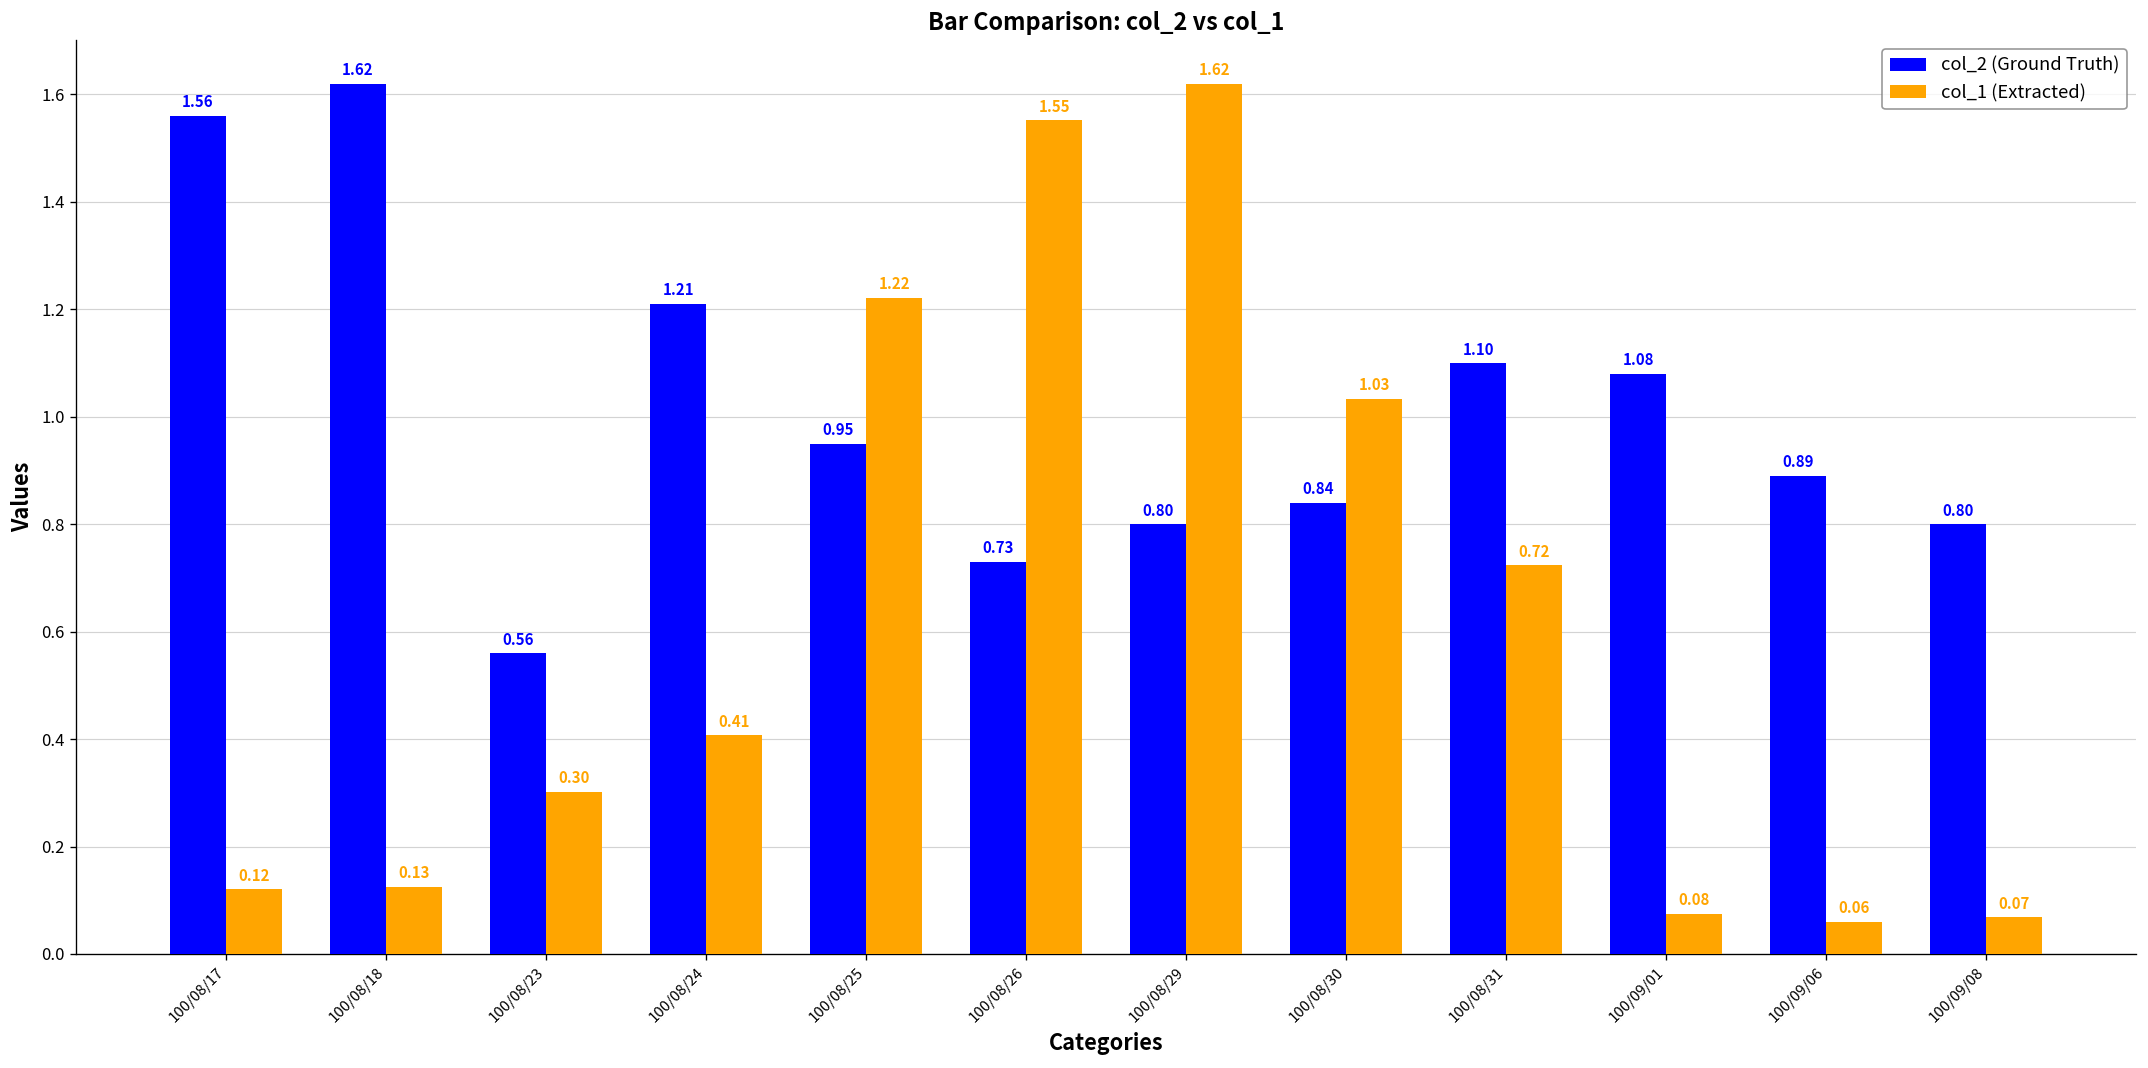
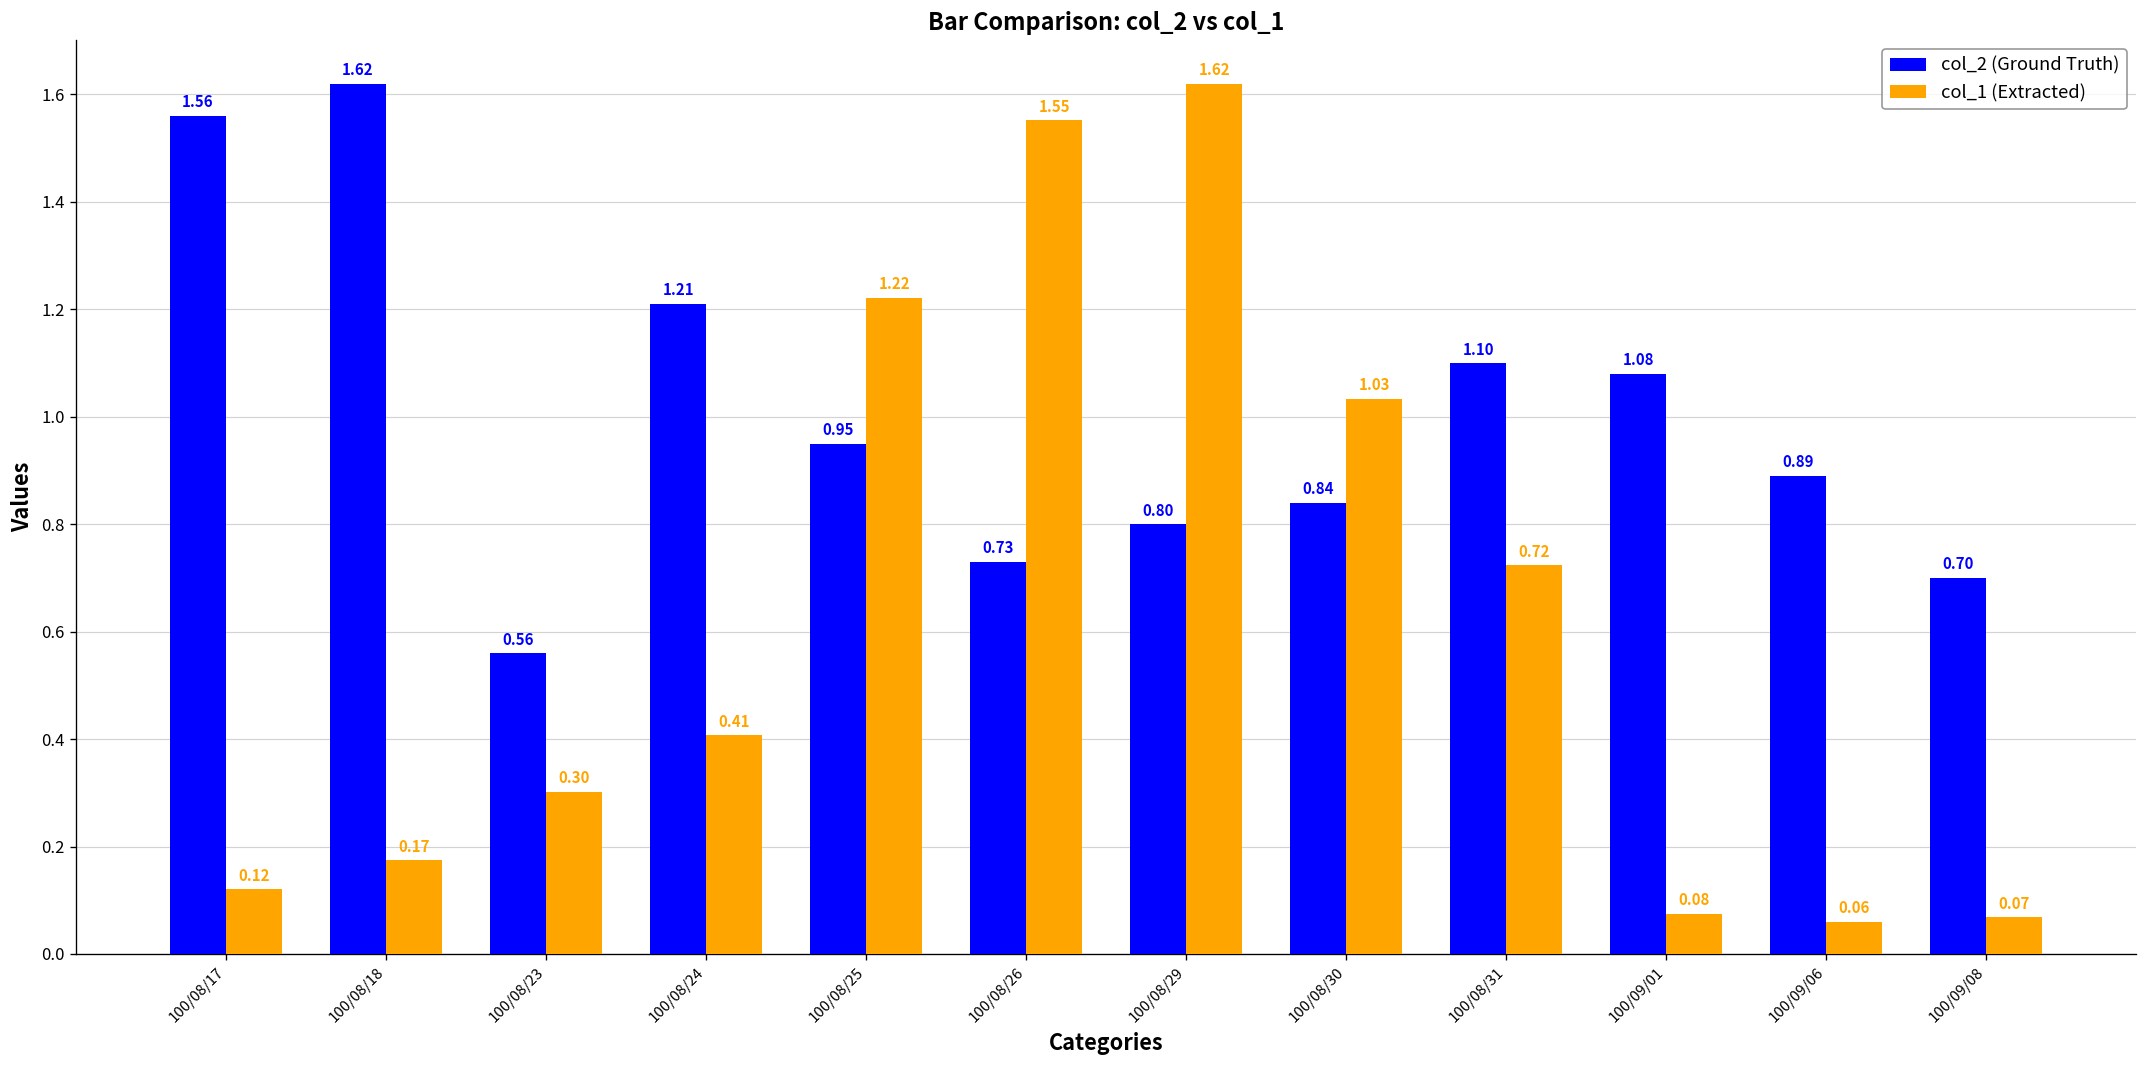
col_1 (Extracted), 100/08/18: 0.13 -> 0.17
col_2 (Ground Truth), 100/09/08: 0.80 -> 0.70
